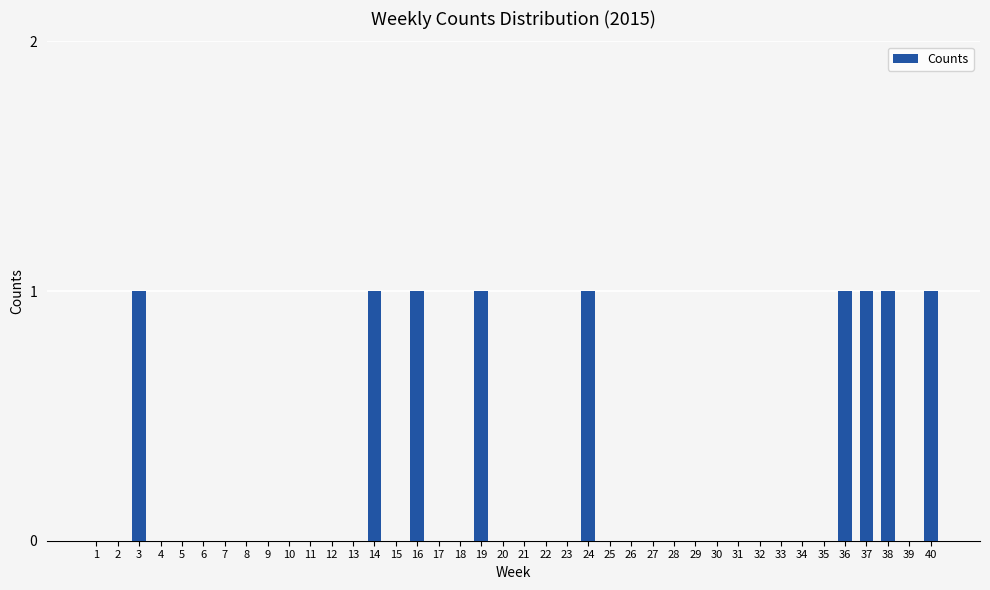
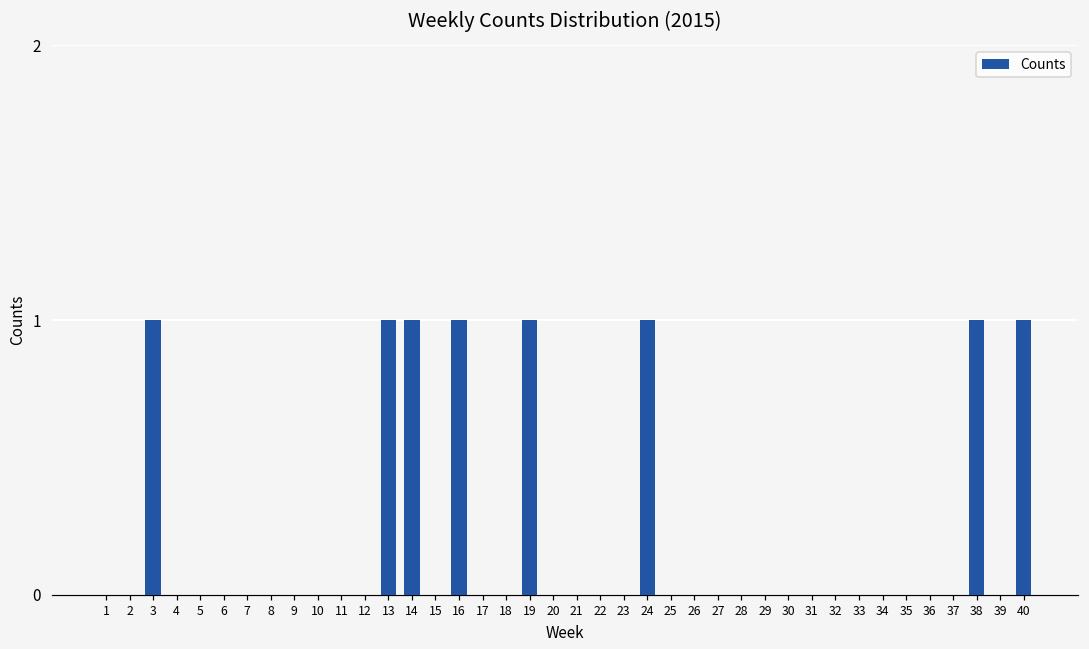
13: 0 -> 1
36: 1 -> 0
37: 1 -> 0
